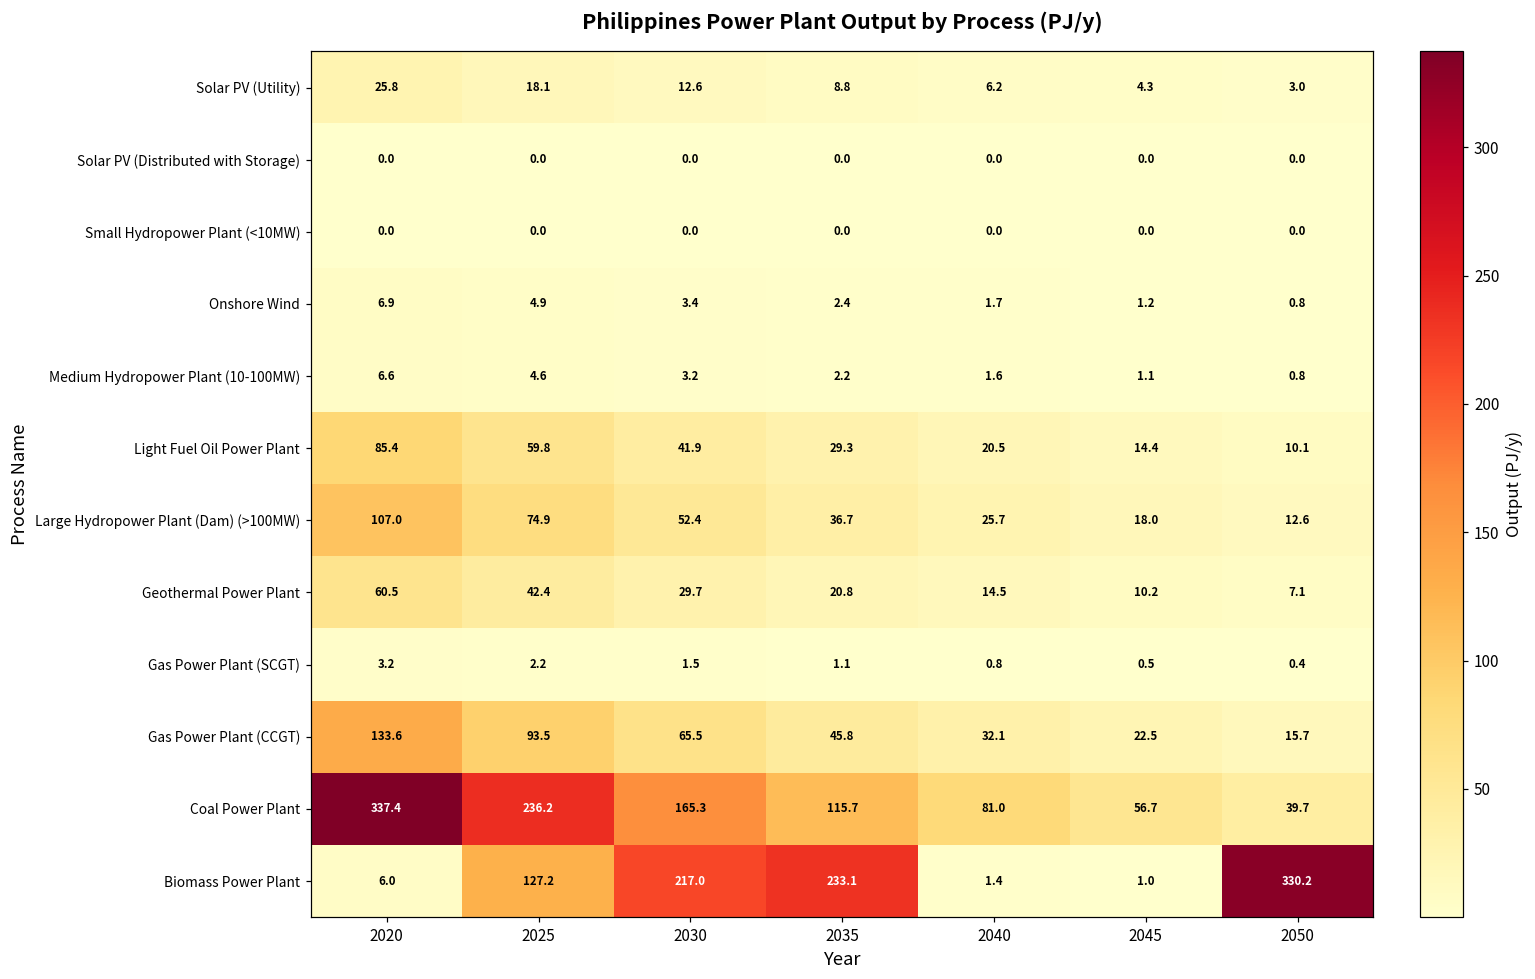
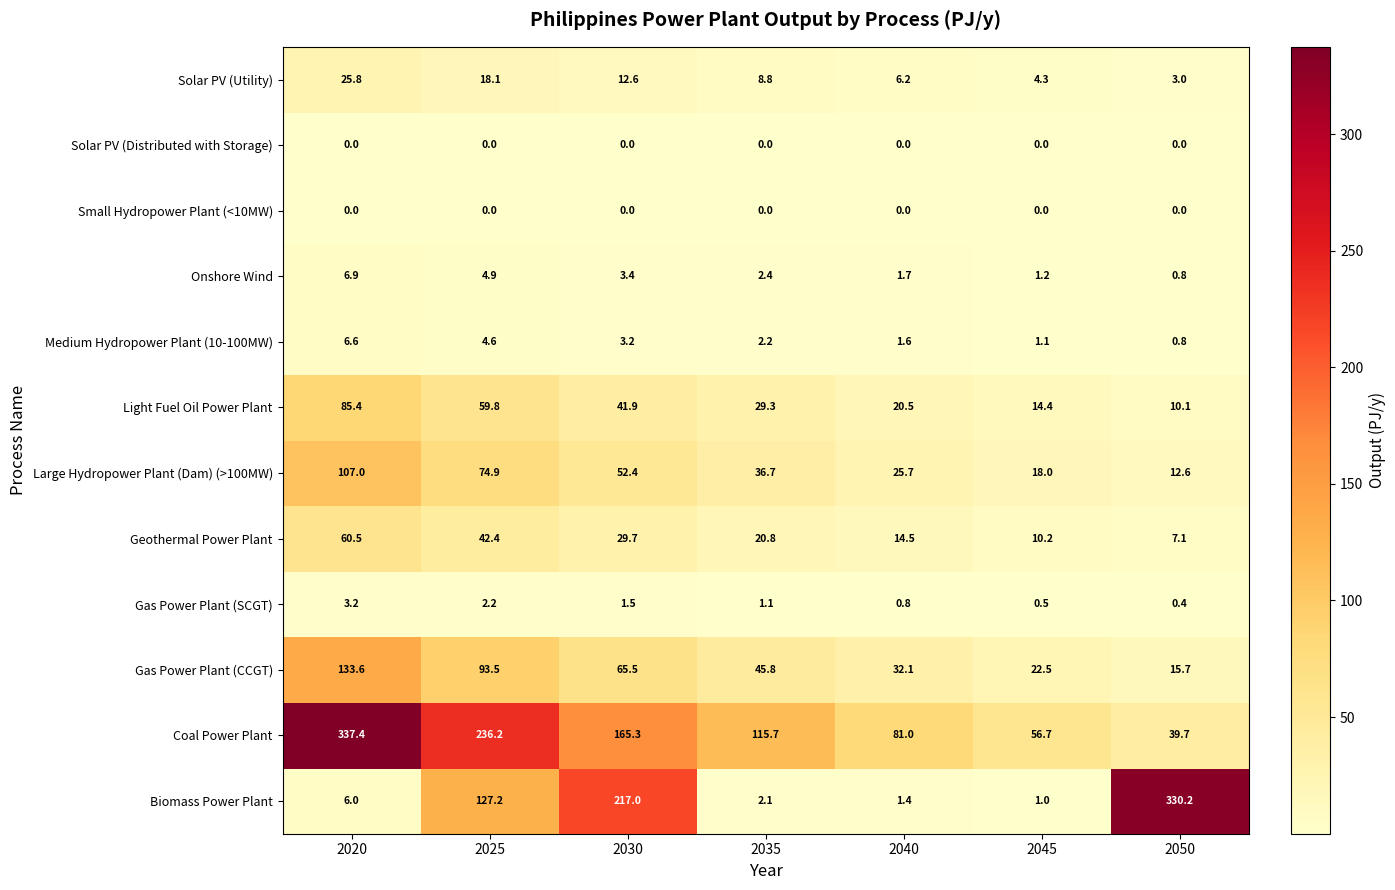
Biomass Power Plant, 2035: 233.1 -> 2.1
